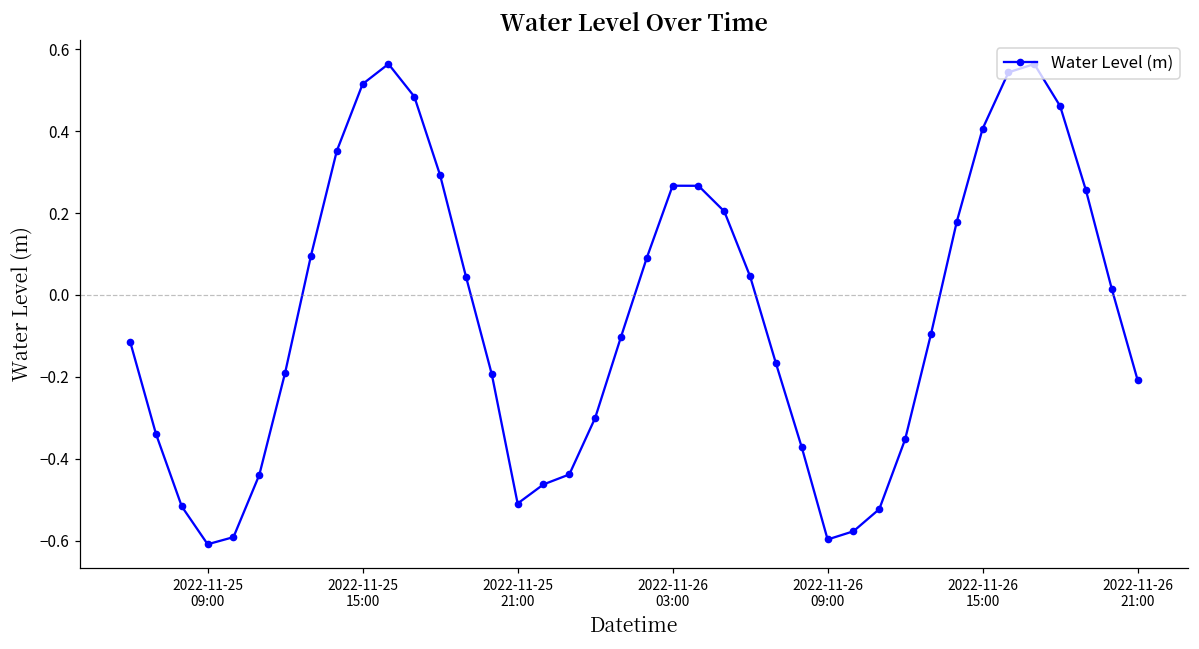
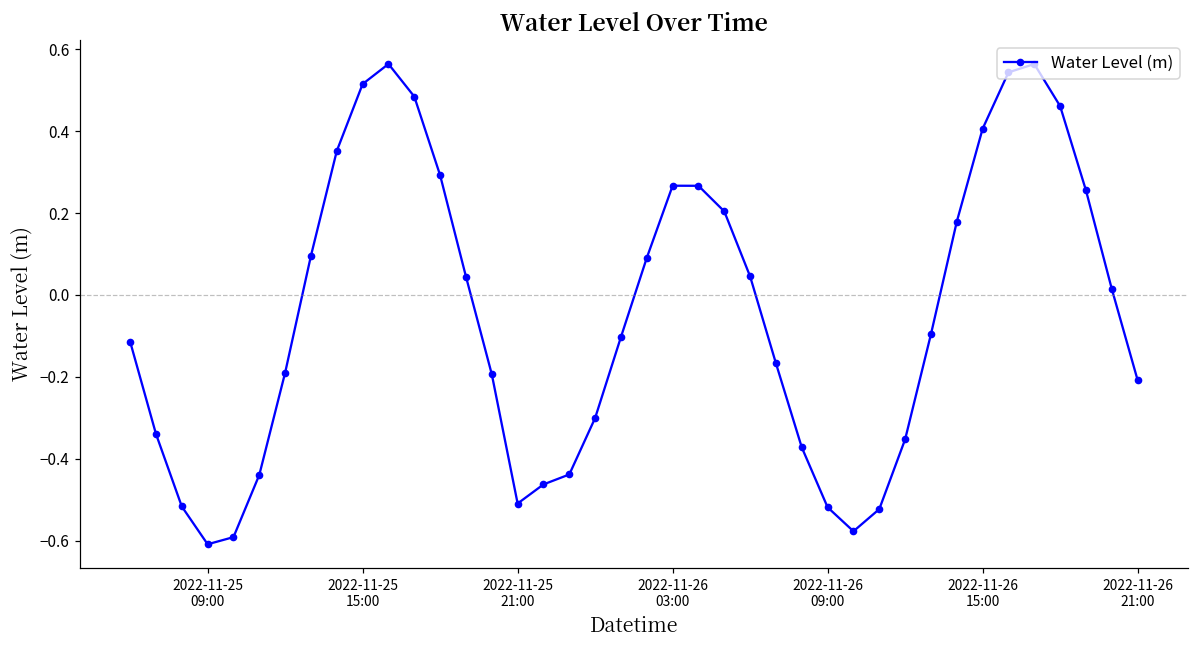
2022-11-26 09:00: -0.60 -> -0.52
